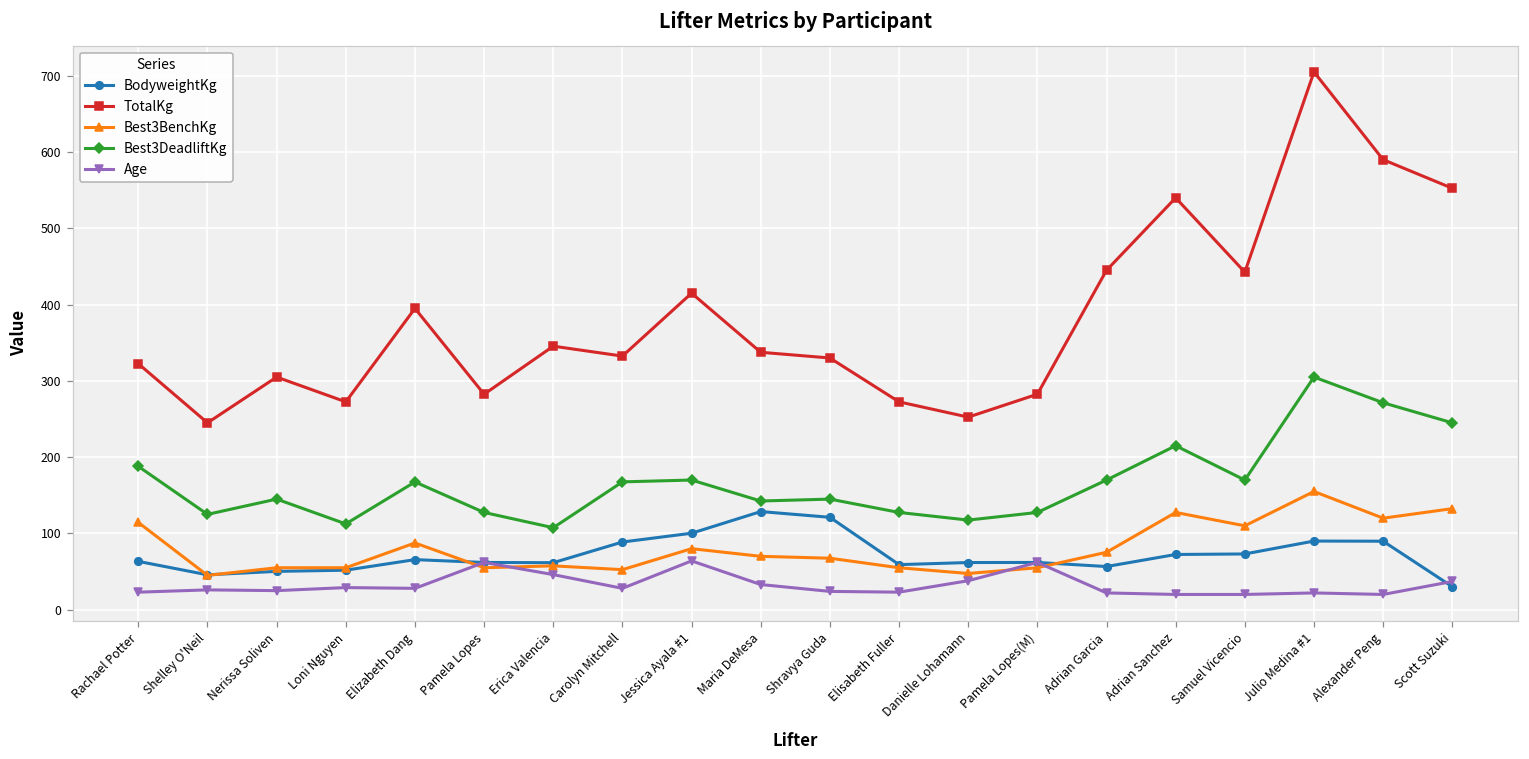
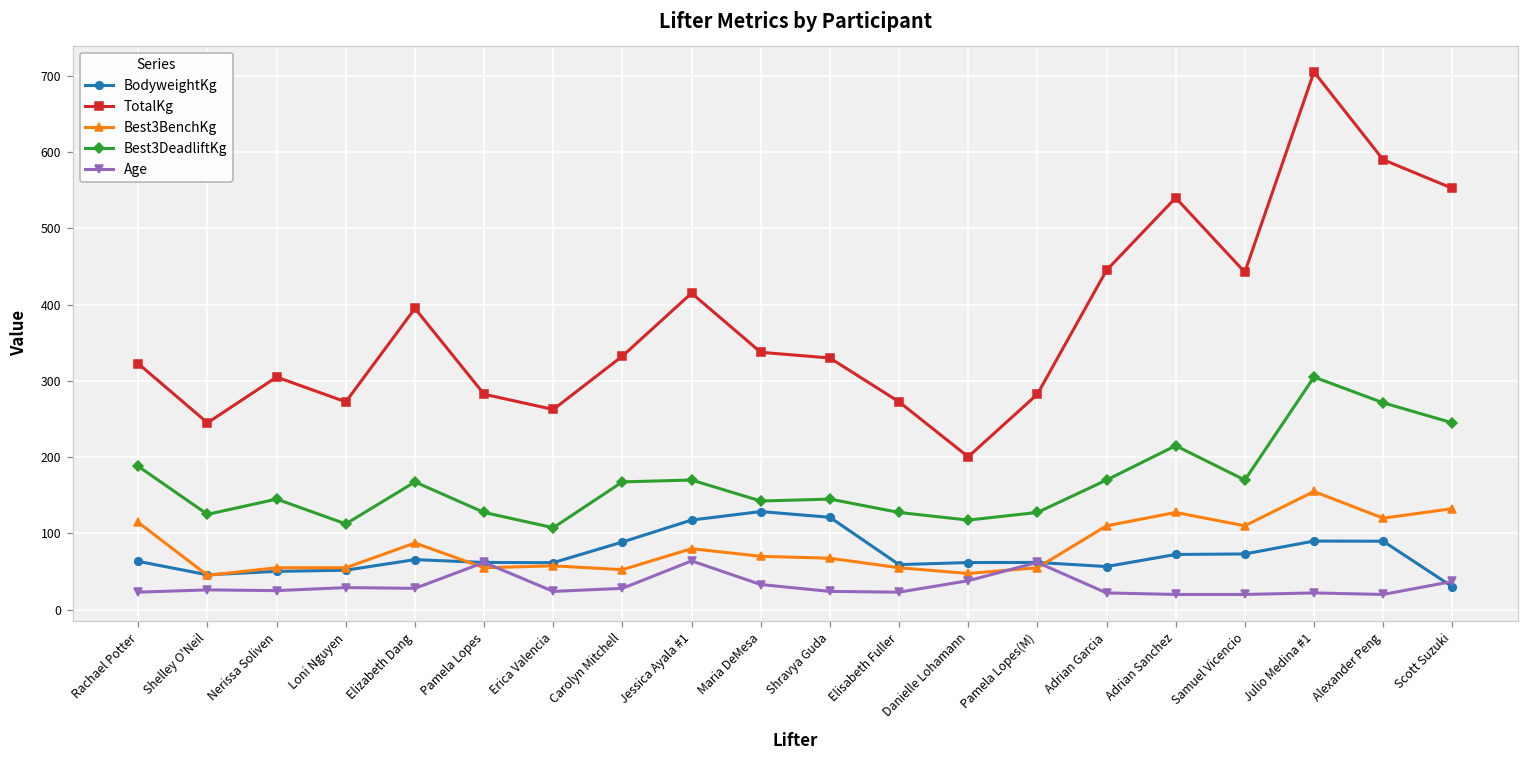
TotalKg, Erica Valencia: 350 -> 260
Age, Erica Valencia: 50 -> 20
BodyweightKg, Jessica Ayala #1: 100 -> 120
TotalKg, Danielle Lohamann: 250 -> 200
Best3BenchKg, Adrian Garcia: 80 -> 110
